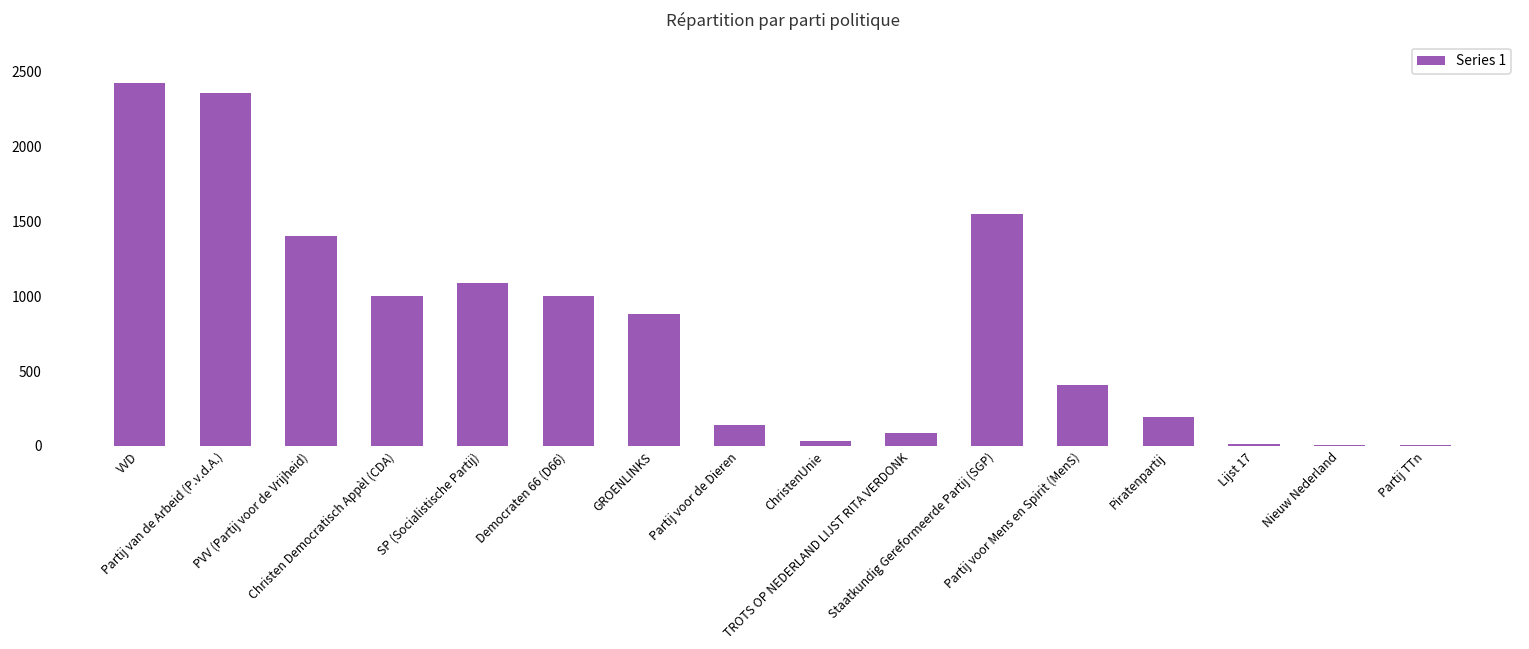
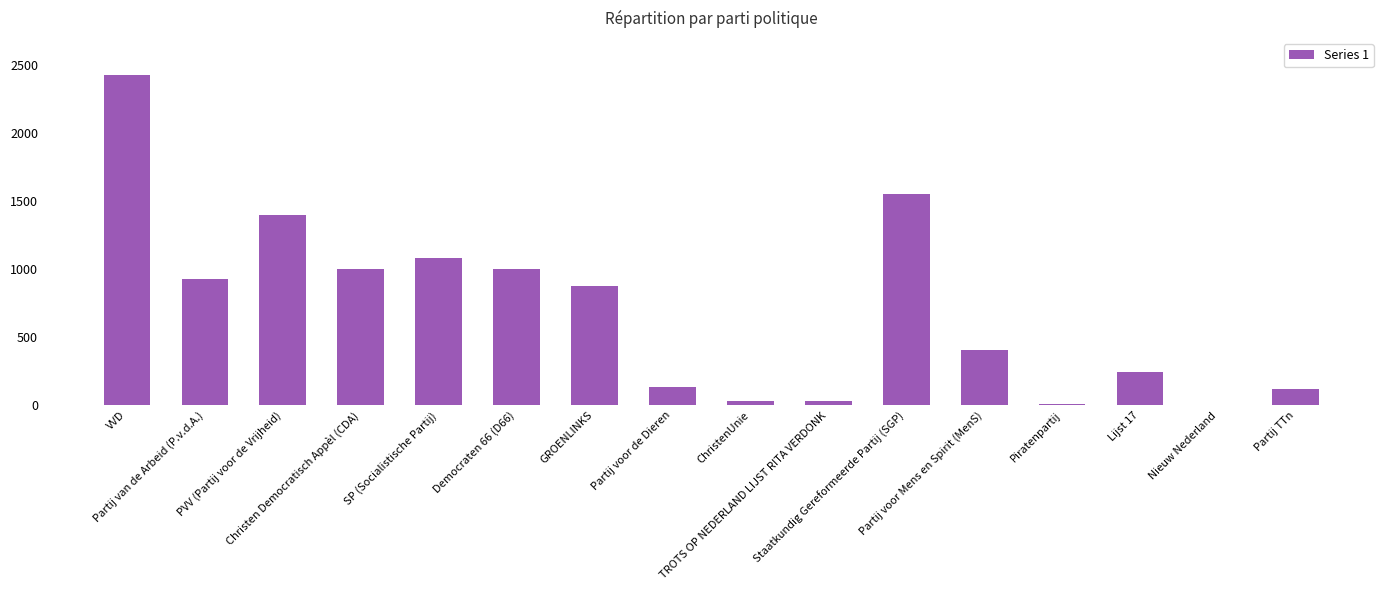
Partij van de Arbeid (P.v.d.A.): 2360 -> 930
TROTS OP NEDERLAND LIJST RITA VERDONK: 90 -> 30
Piratenpartij: 190 -> 10
Lijst 17: 10 -> 240
Partij TTn: 0 -> 120
